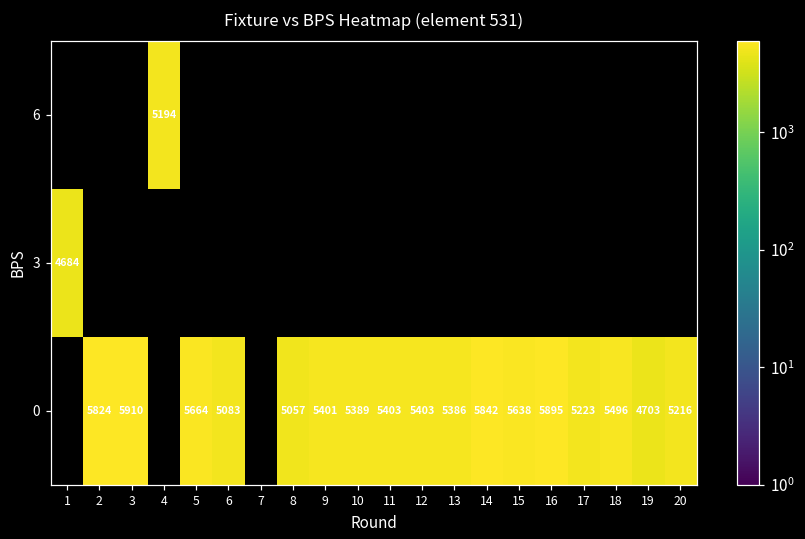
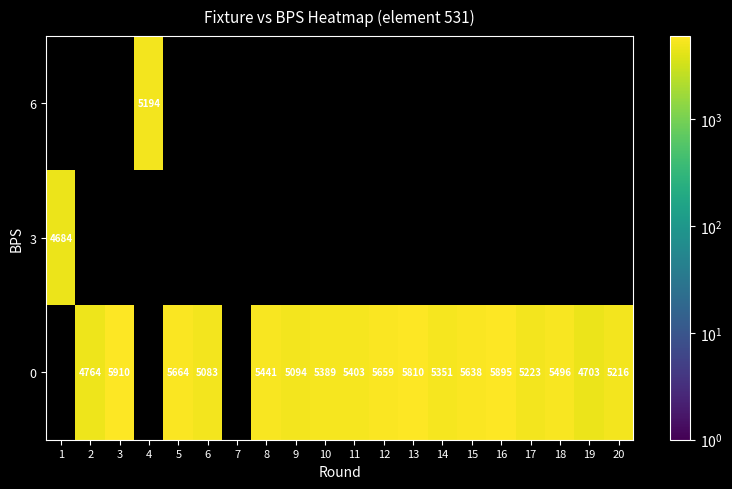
0, 2: 5824 -> 4764
0, 8: 5057 -> 5441
0, 9: 5401 -> 5094
0, 12: 5403 -> 5659
0, 13: 5386 -> 5810
0, 14: 5842 -> 5351
